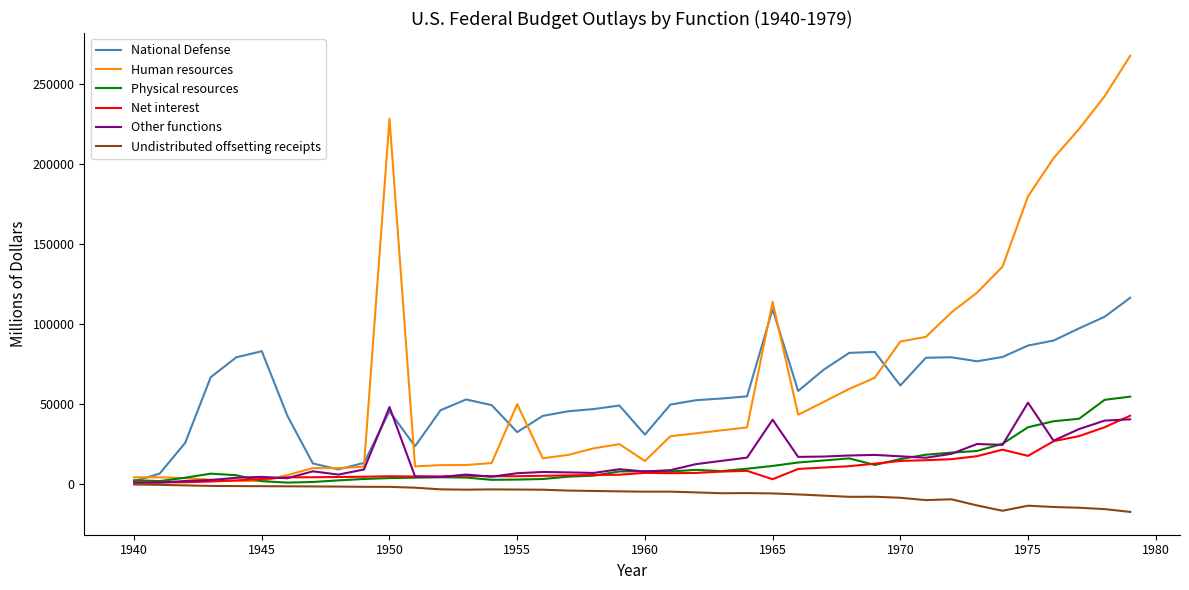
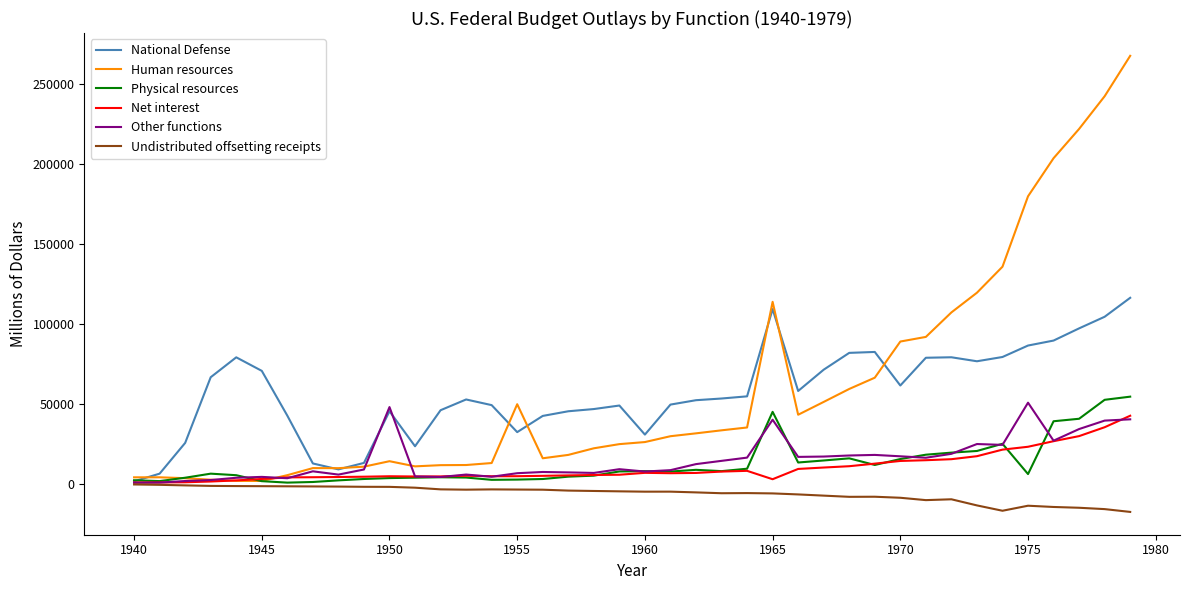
National Defense, 1945: 83000 -> 71000
Human resources, 1950: 228000 -> 14000
Human resources, 1960: 14000 -> 26000
Physical resources, 1965: 11000 -> 45000
Physical resources, 1975: 35000 -> 6000
Net interest, 1975: 18000 -> 23000
